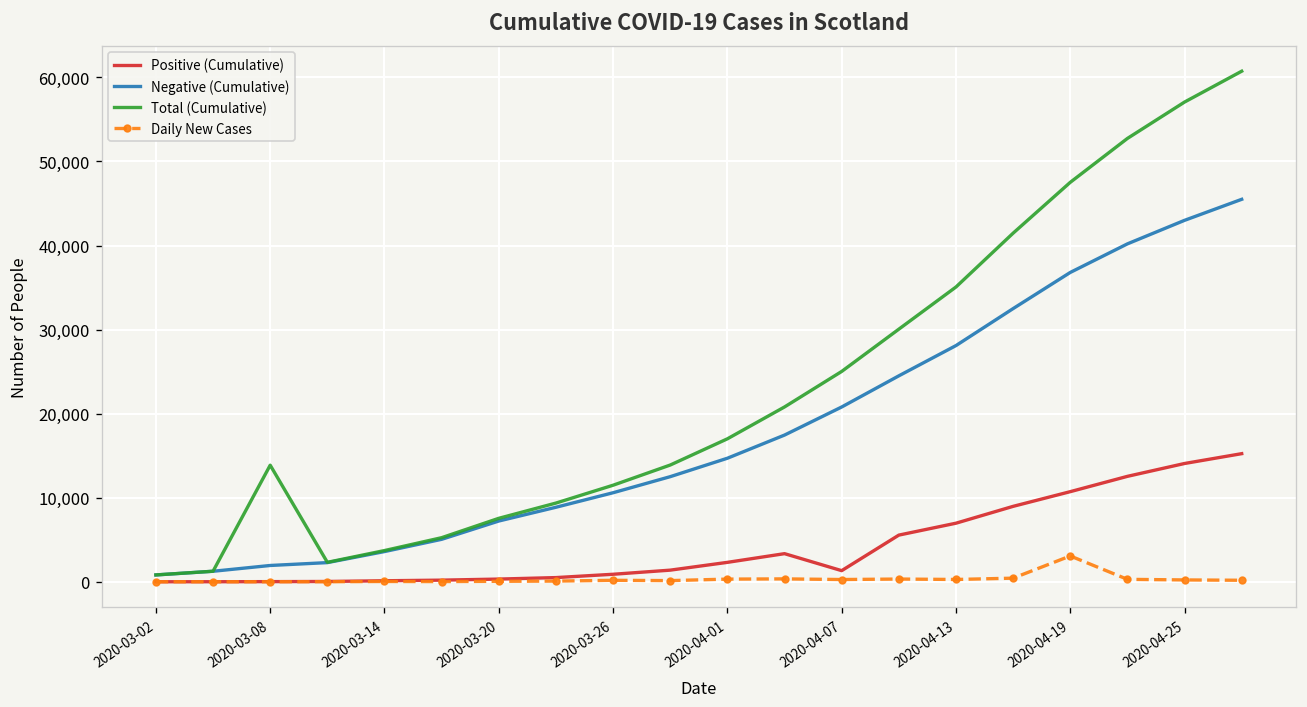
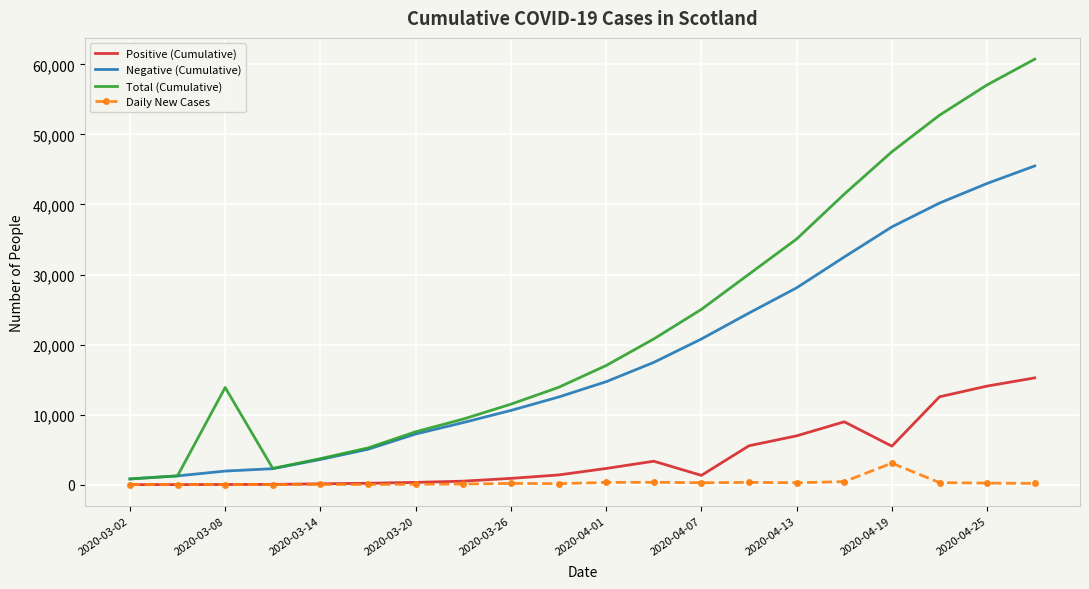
Positive (Cumulative), 2020-04-19: 11,000 -> 5,000
